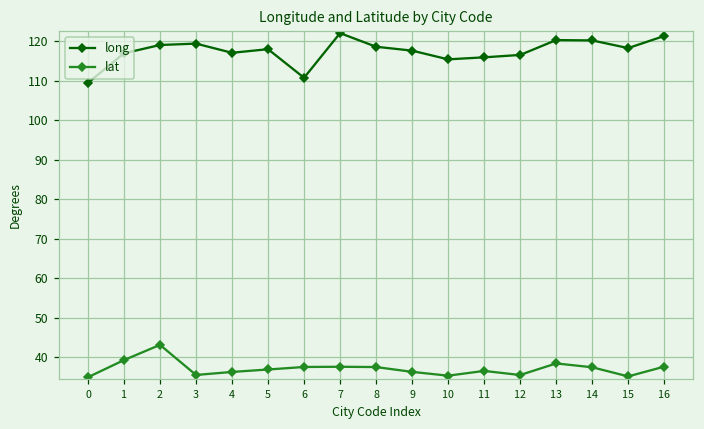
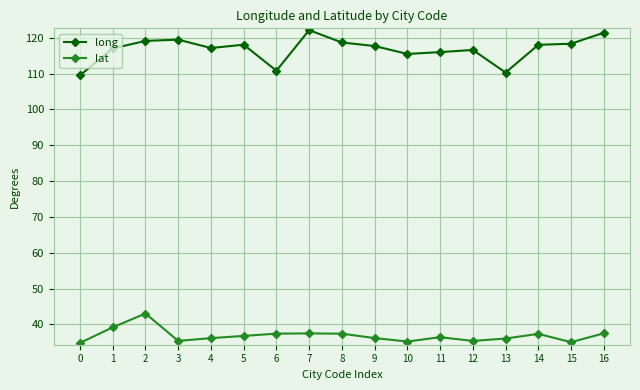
long, 13: 120 -> 110
lat, 13: 38 -> 36
long, 14: 120 -> 118
